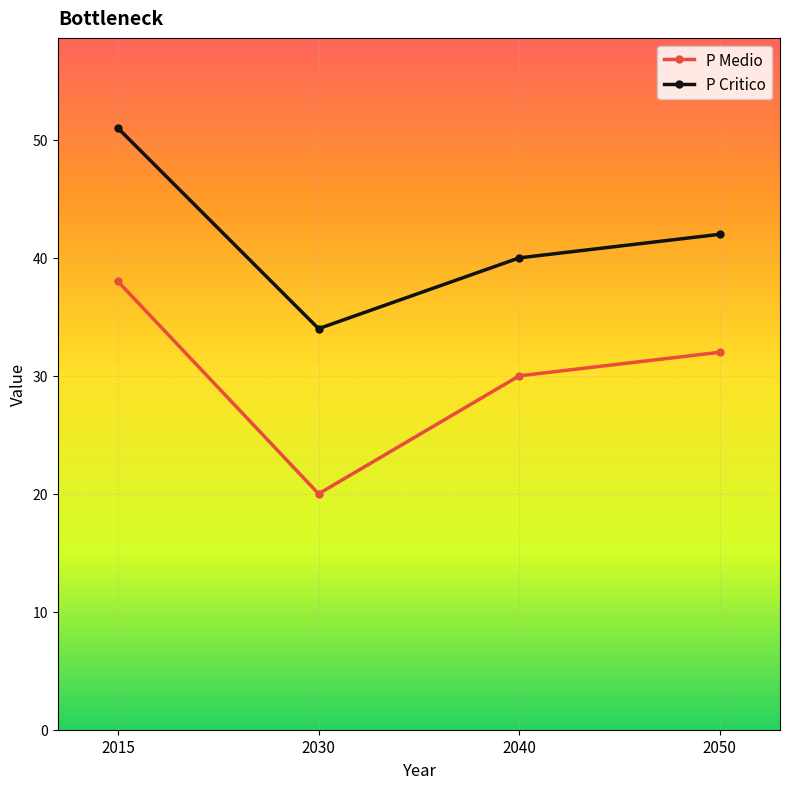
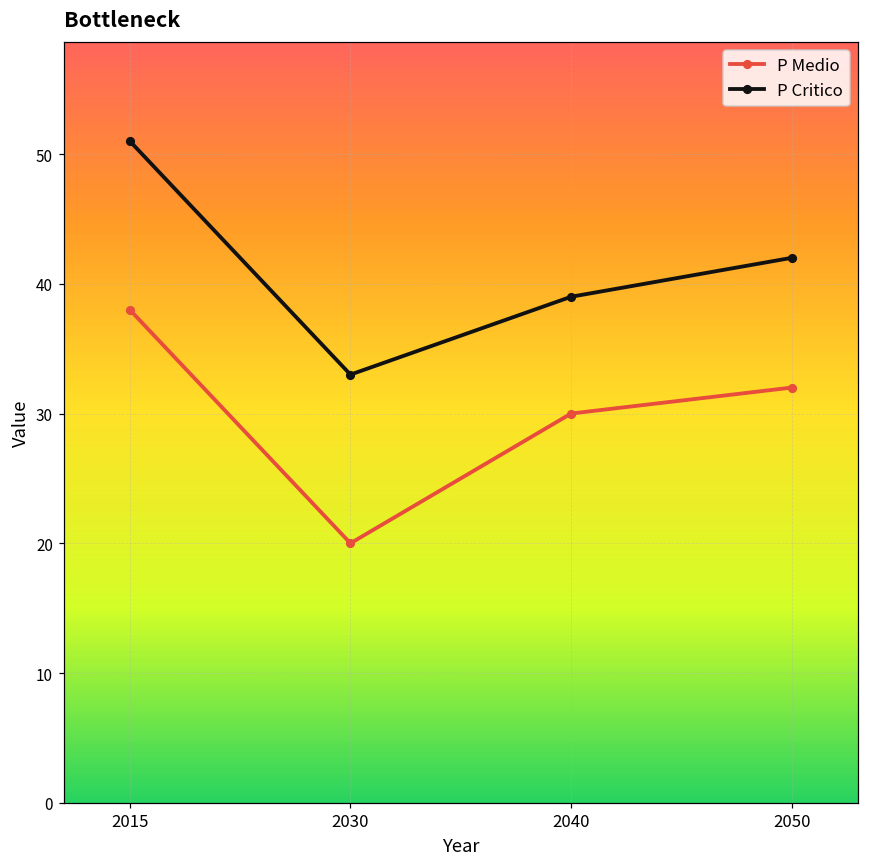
P Critico, 2030: 34 -> 33
P Critico, 2040: 40 -> 39
